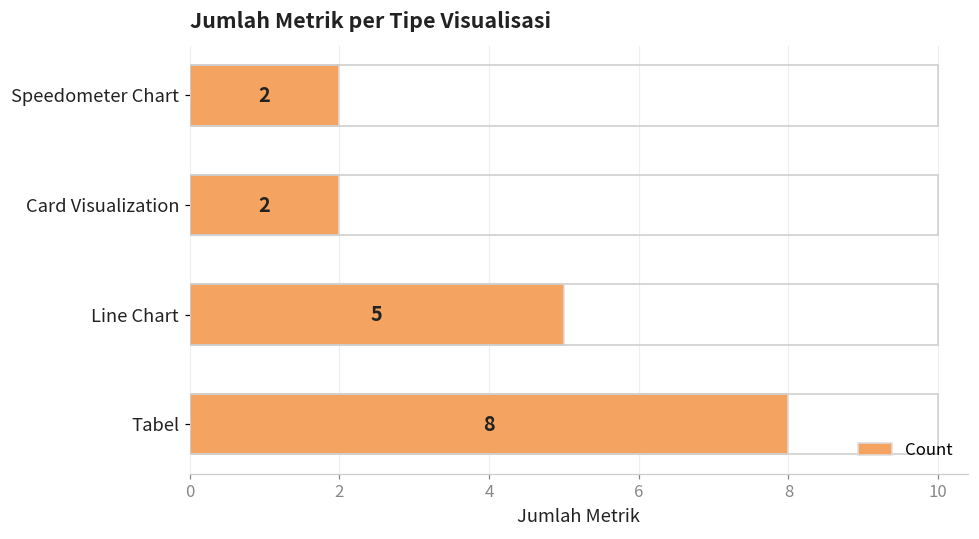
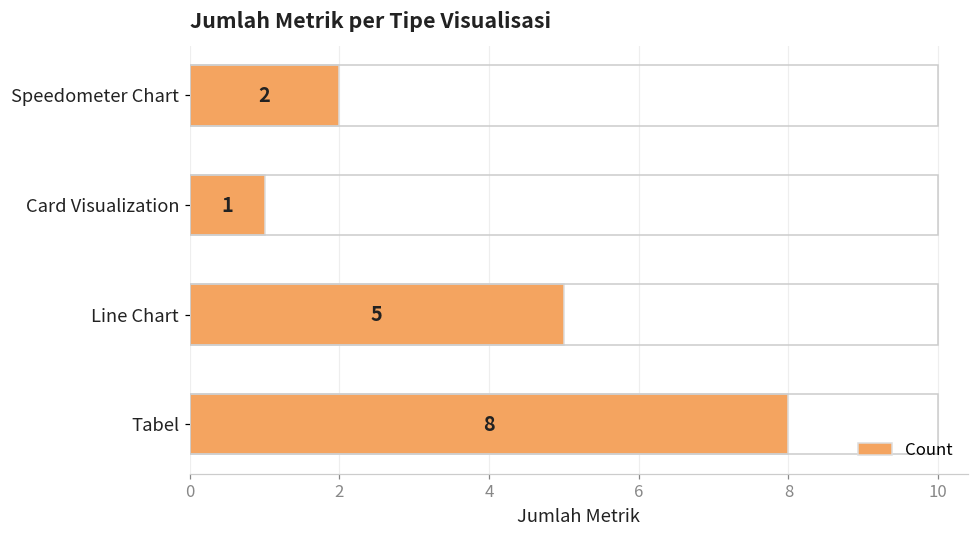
Card Visualization: 2 -> 1
